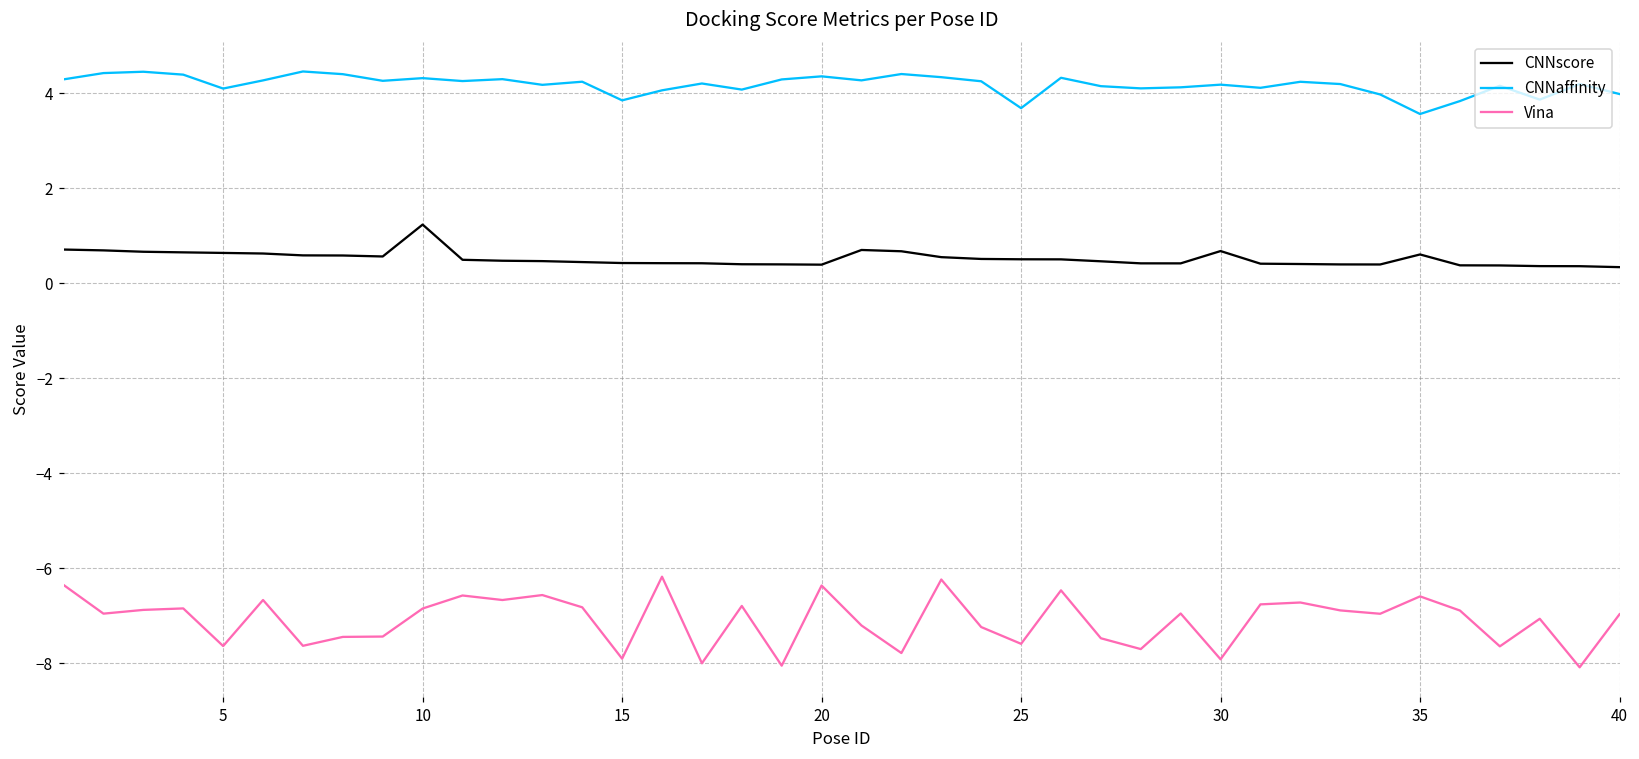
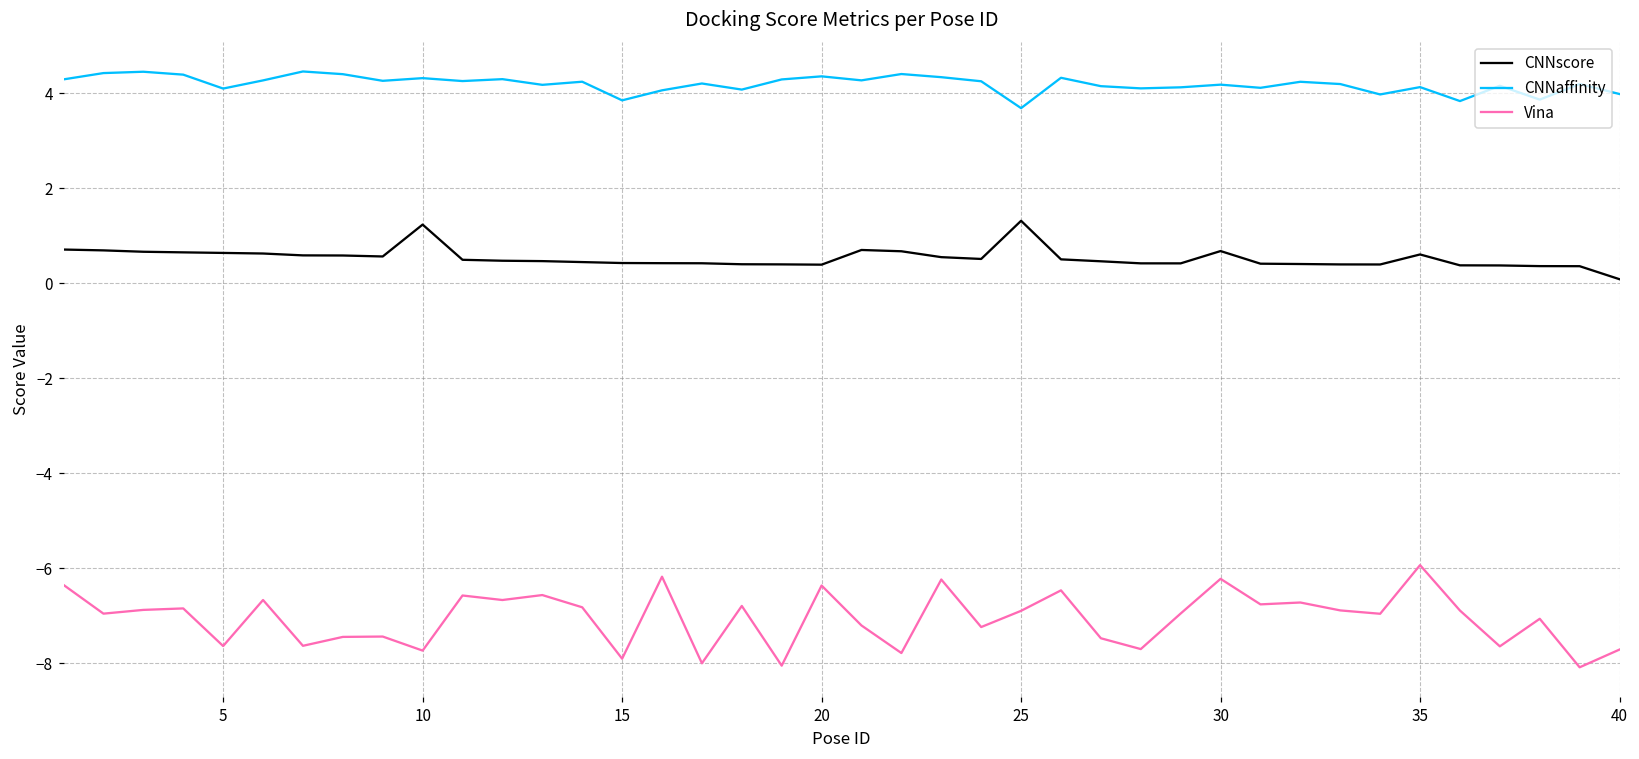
Vina, 10: -6.8 -> -7.7
CNNscore, 25: 0.5 -> 1.3
Vina, 25: -7.6 -> -6.9
Vina, 30: -7.9 -> -6.2
CNNaffinity, 35: 3.6 -> 4.1
Vina, 35: -6.6 -> -5.9
CNNscore, 40: 0.3 -> 0.1
Vina, 40: -7.0 -> -7.7
